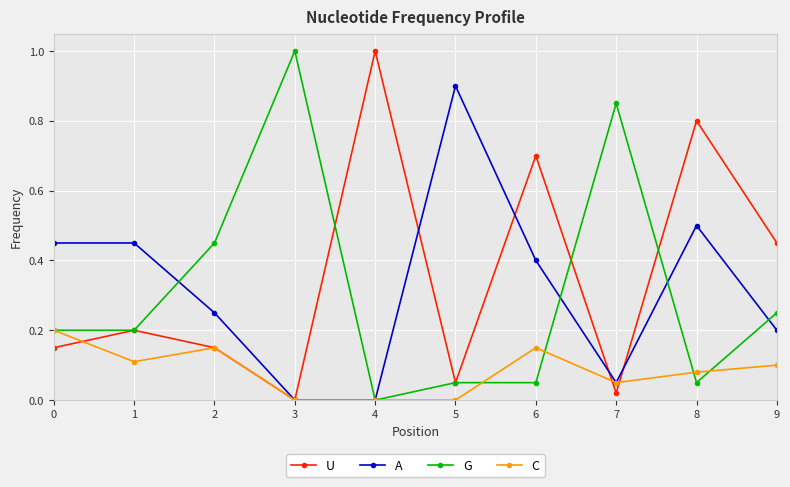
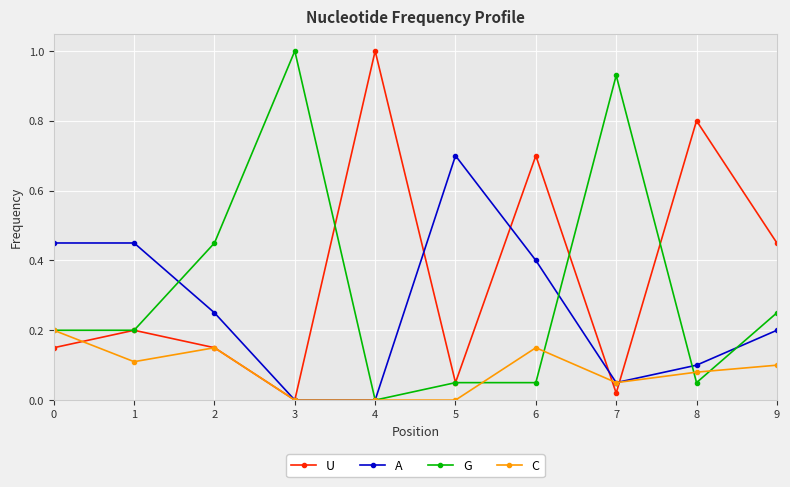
A, 5: 0.9 -> 0.7
G, 7: 0.85 -> 0.93
A, 8: 0.5 -> 0.1
